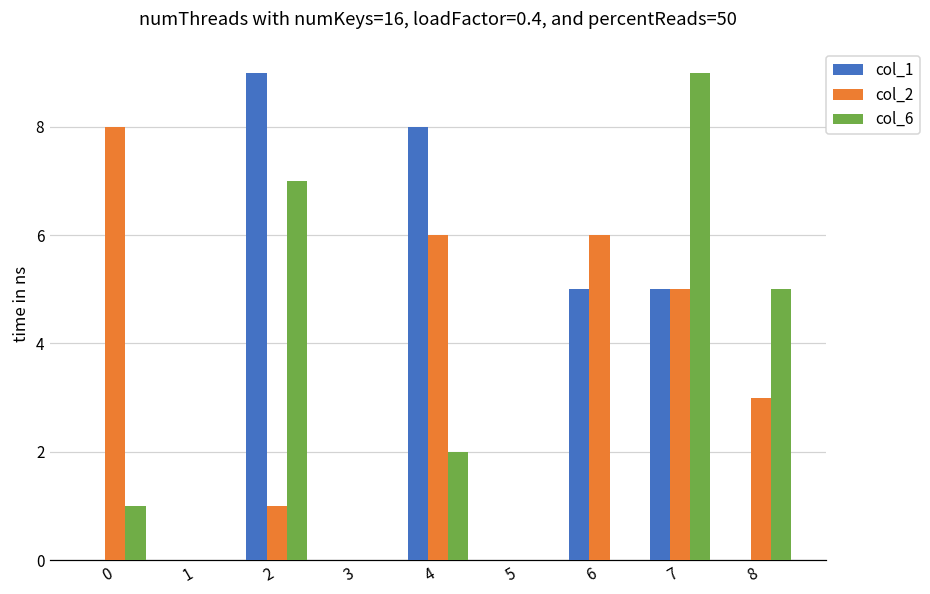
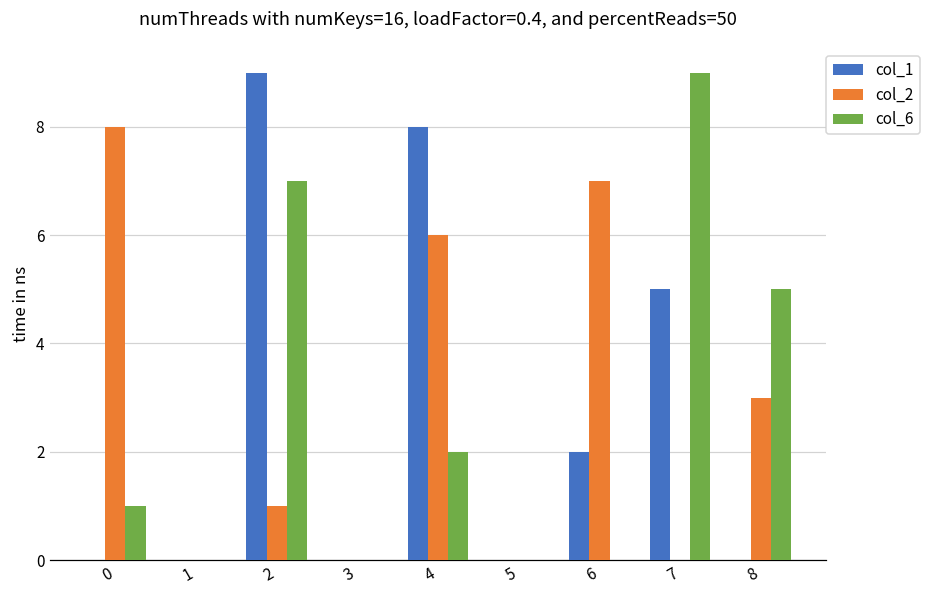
col_1, 6: 5 -> 2
col_2, 6: 6 -> 7
col_2, 7: 5 -> 0
